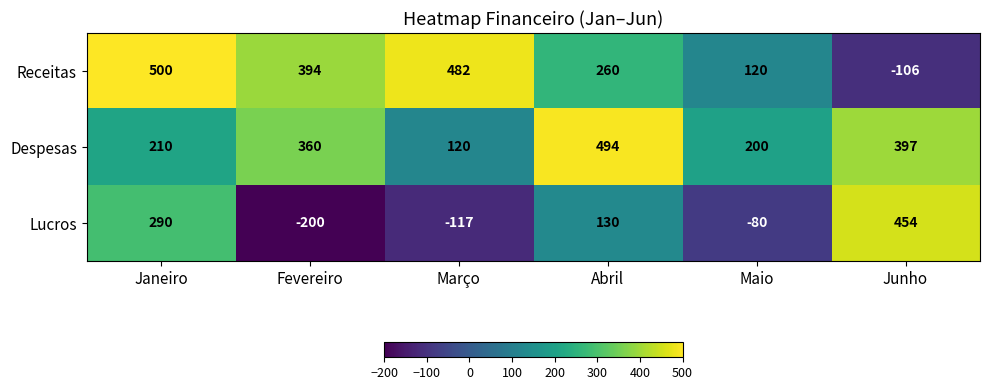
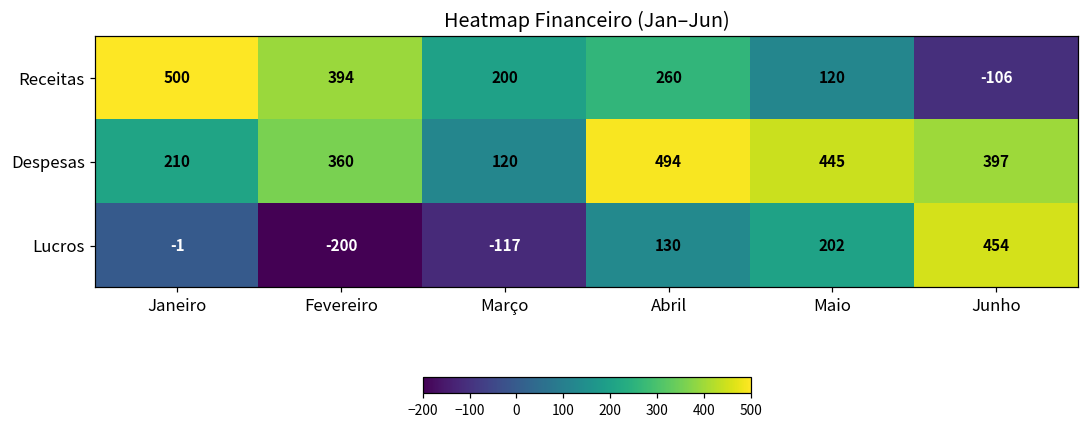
Receitas, Março: 482 -> 200
Despesas, Maio: 200 -> 445
Lucros, Janeiro: 290 -> -1
Lucros, Maio: -80 -> 202
